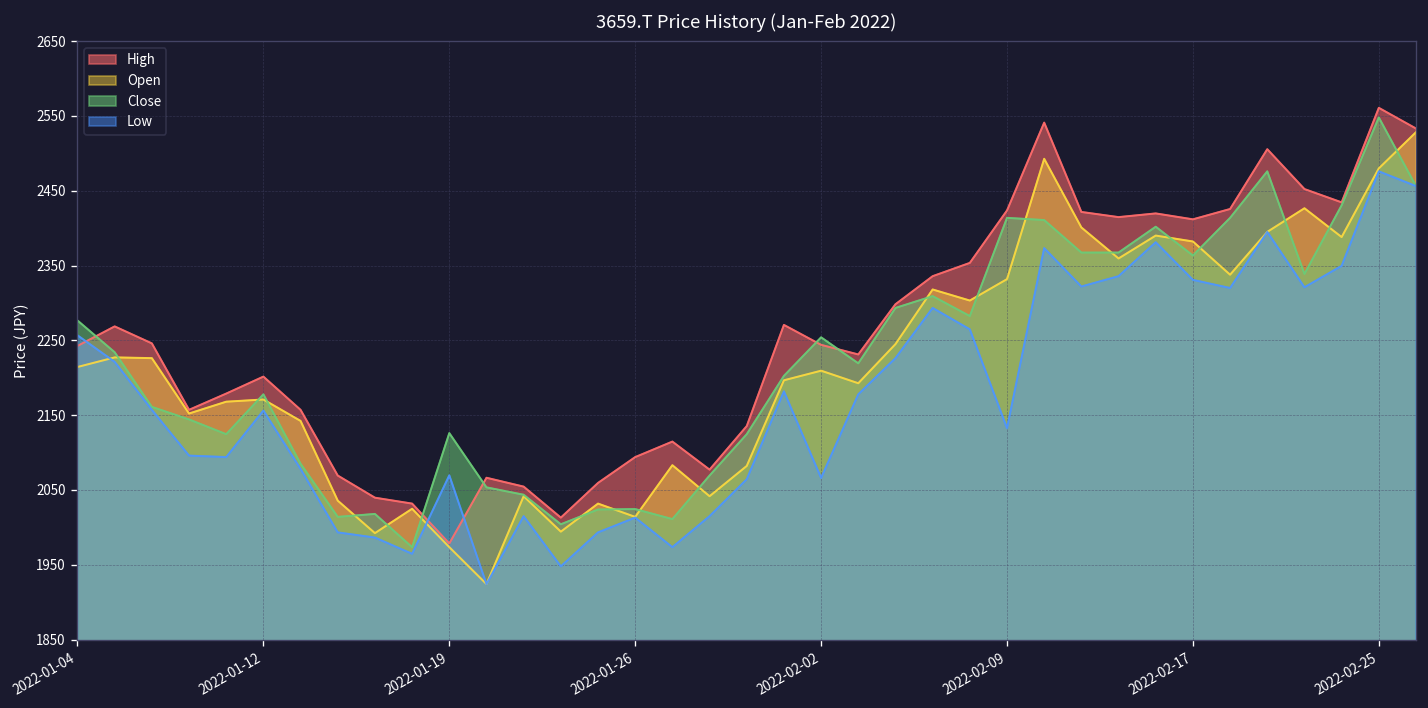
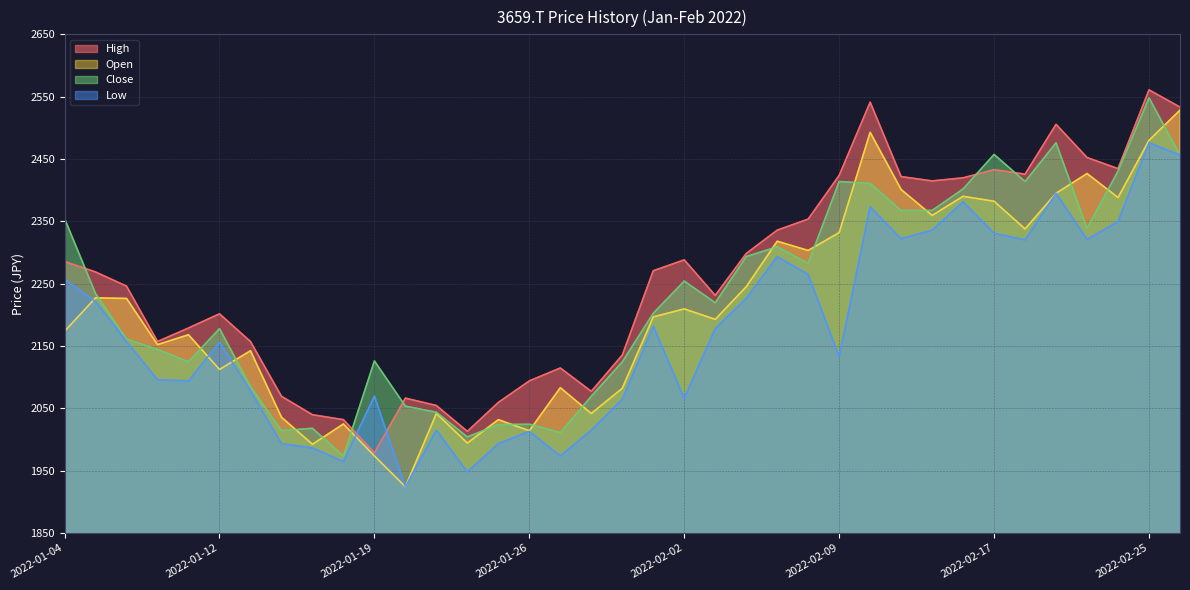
High, 2022-01-04: 2240 -> 2290
Open, 2022-01-04: 2210 -> 2170
Close, 2022-01-04: 2280 -> 2350
Open, 2022-01-12: 2170 -> 2110
High, 2022-02-02: 2240 -> 2290
High, 2022-02-17: 2410 -> 2430
Close, 2022-02-17: 2360 -> 2460
